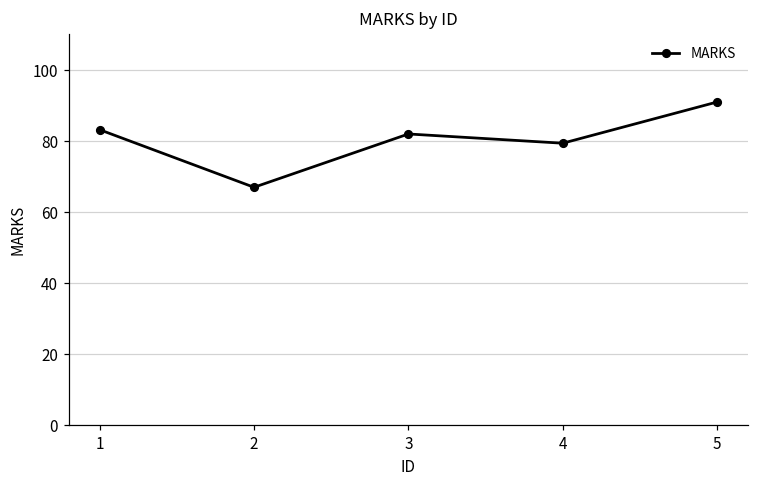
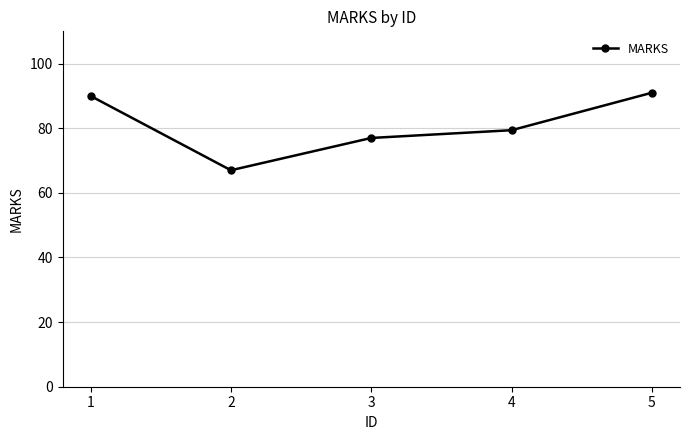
1: 83 -> 90
3: 82 -> 77
